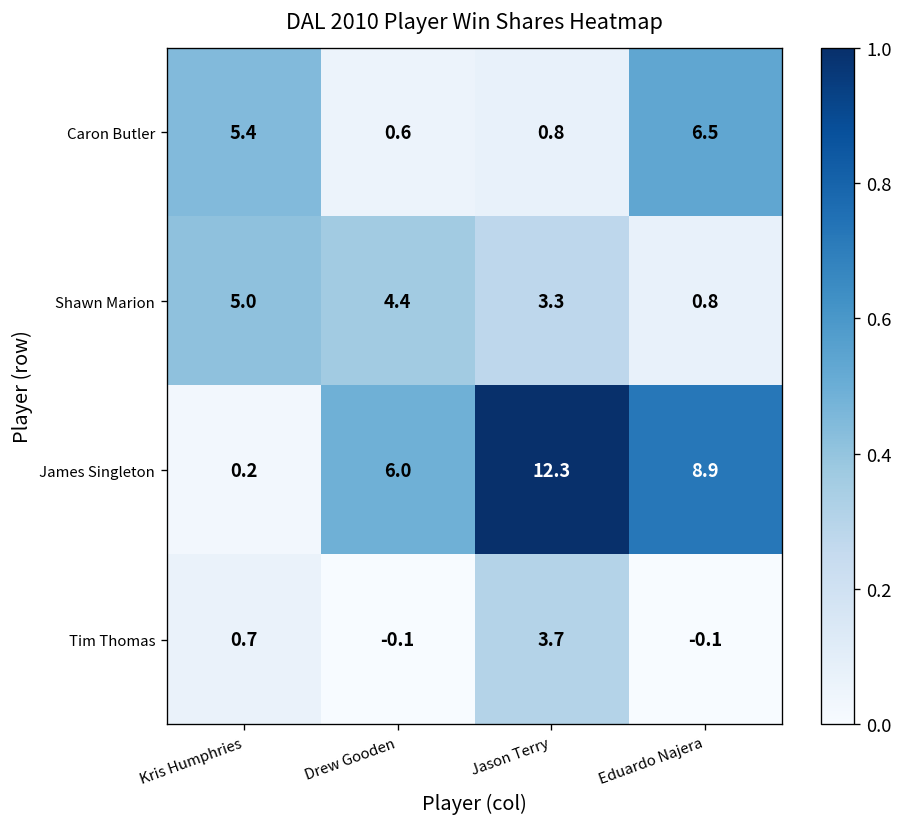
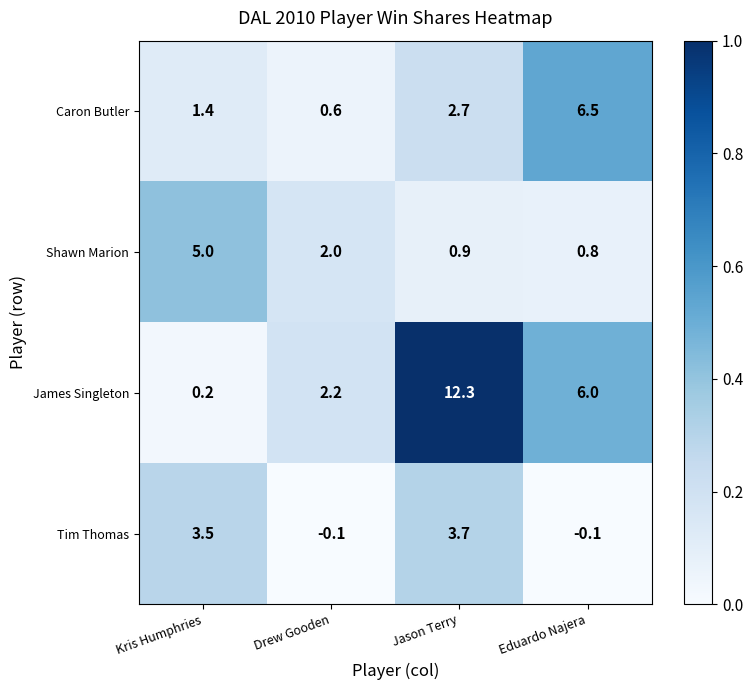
Caron Butler, Kris Humphries: 5.4 -> 1.4
Caron Butler, Jason Terry: 0.8 -> 2.7
Shawn Marion, Drew Gooden: 4.4 -> 2.0
Shawn Marion, Jason Terry: 3.3 -> 0.9
James Singleton, Drew Gooden: 6.0 -> 2.2
James Singleton, Eduardo Najera: 8.9 -> 6.0
Tim Thomas, Kris Humphries: 0.7 -> 3.5
